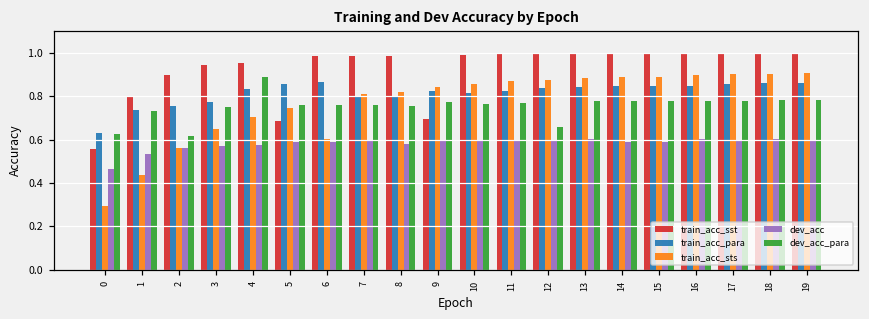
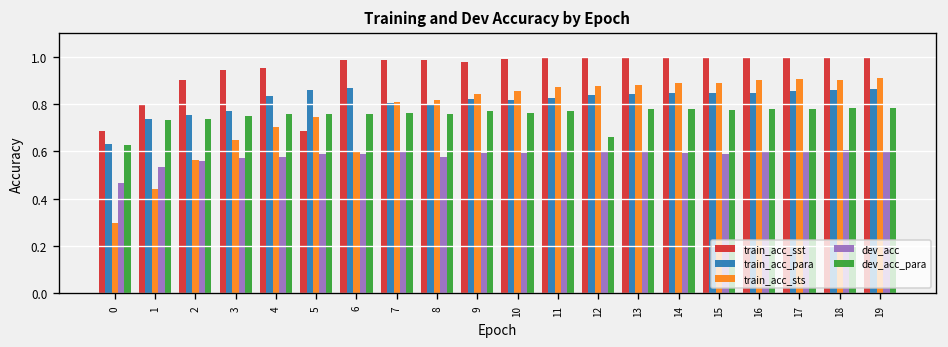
train_acc_sst, 0: 0.56 -> 0.68
dev_acc_para, 2: 0.62 -> 0.74
dev_acc_para, 4: 0.89 -> 0.76
train_acc_sst, 9: 0.69 -> 0.98
